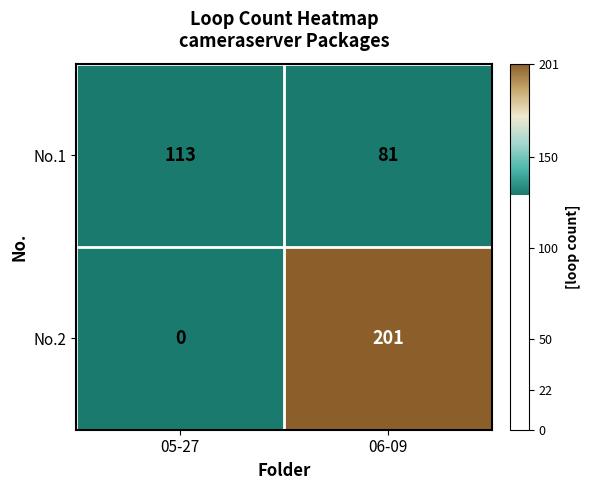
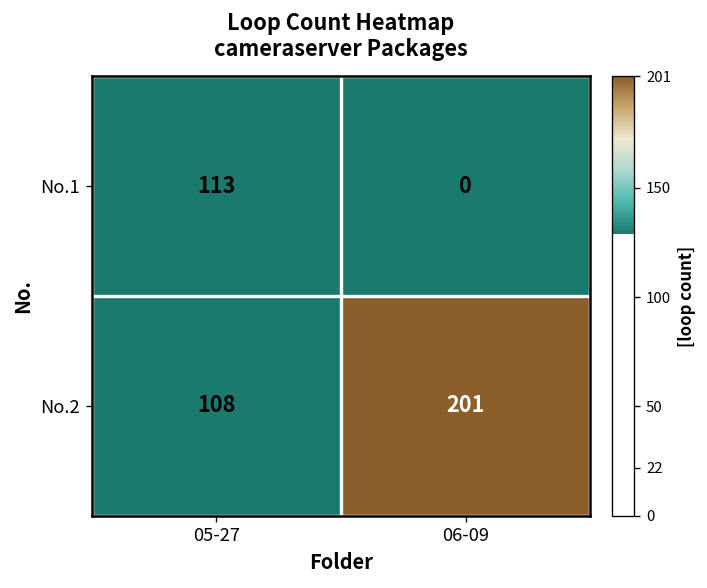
No.1, 06-09: 81 -> 0
No.2, 05-27: 0 -> 108
